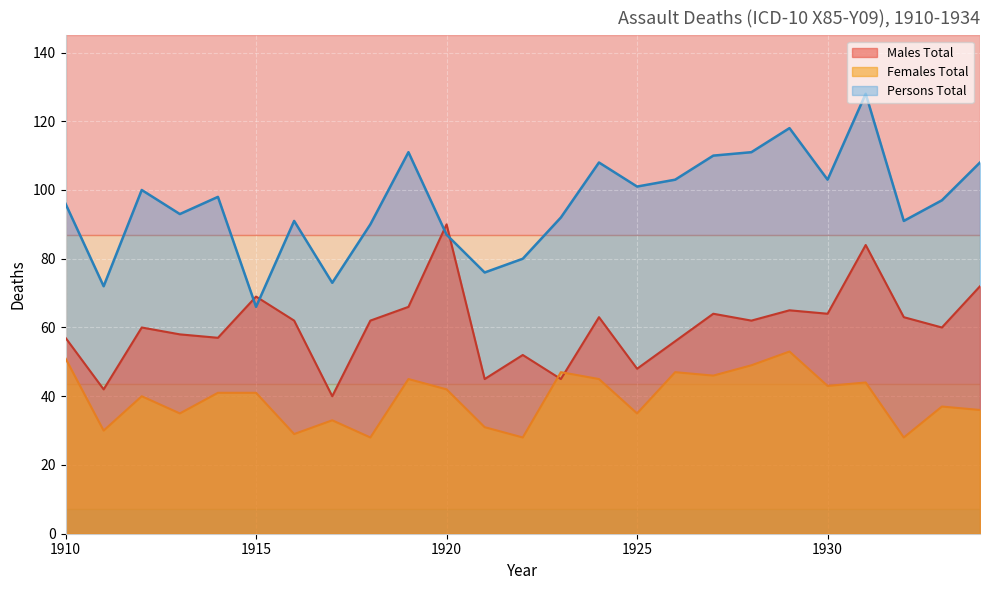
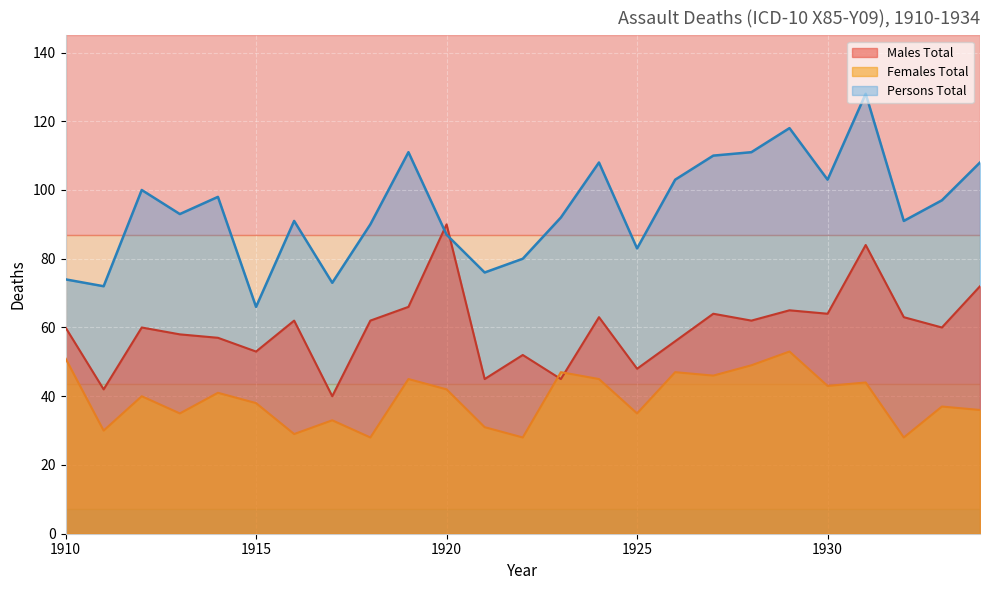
Males Total, 1910: 57 -> 60
Persons Total, 1910: 96 -> 74
Males Total, 1915: 69 -> 53
Females Total, 1915: 41 -> 38
Persons Total, 1925: 101 -> 83
